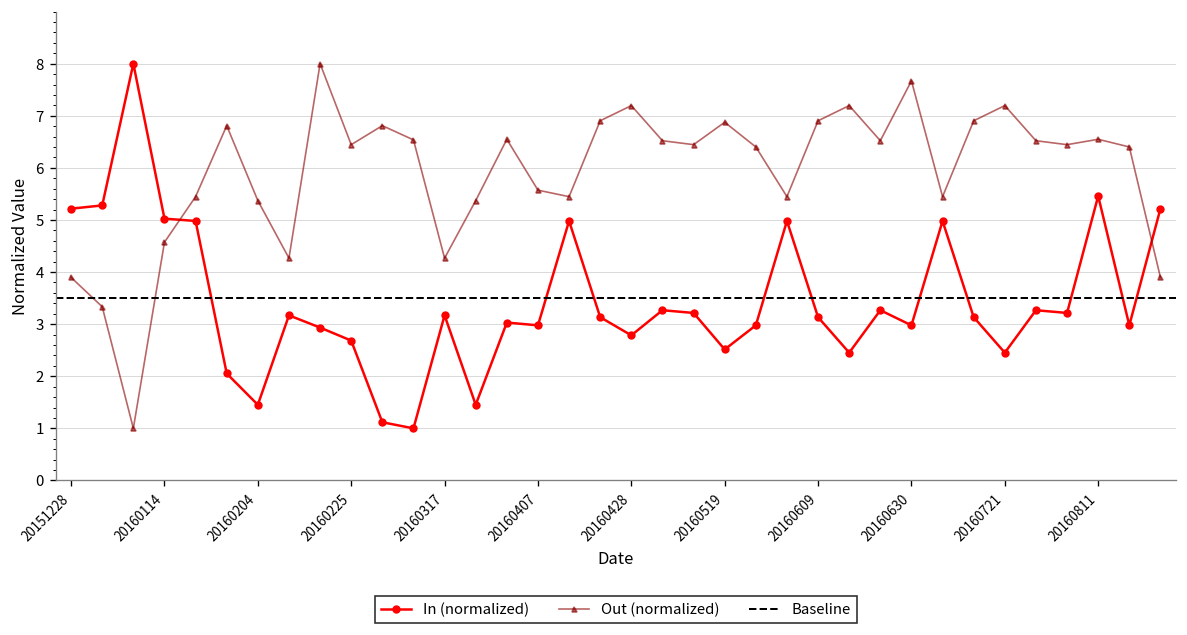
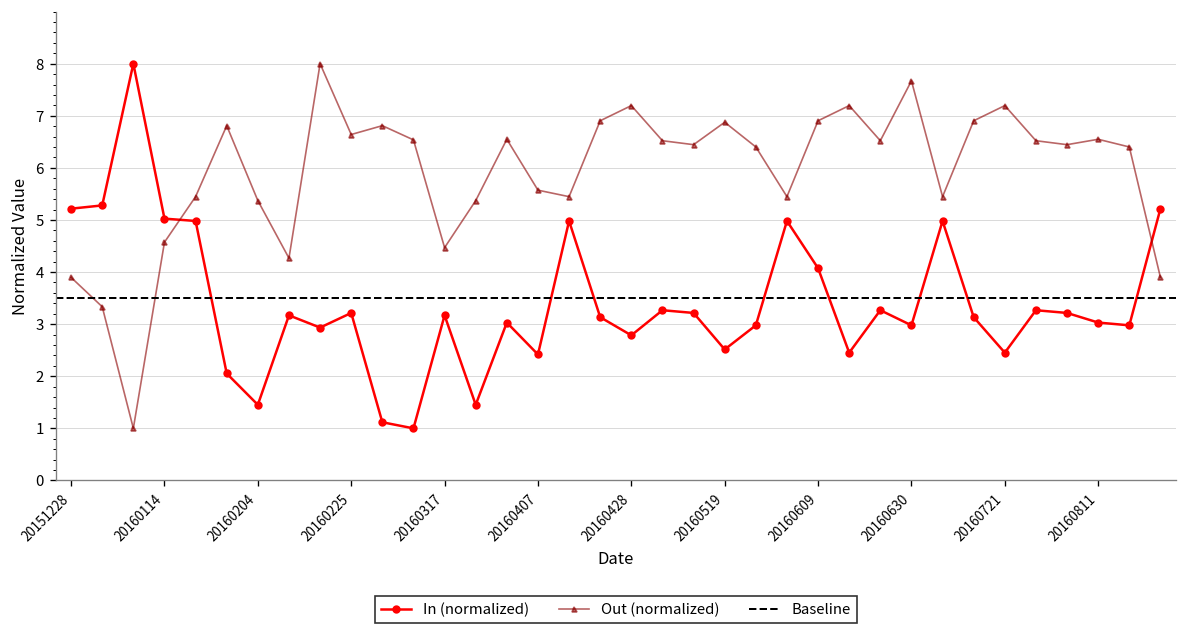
In (normalized), 20160225: 2.7 -> 3.2
Out (normalized), 20160225: 6.4 -> 6.6
Out (normalized), 20160317: 4.3 -> 4.5
In (normalized), 20160407: 3.0 -> 2.4
In (normalized), 20160609: 3.1 -> 4.1
In (normalized), 20160811: 5.5 -> 3.0
